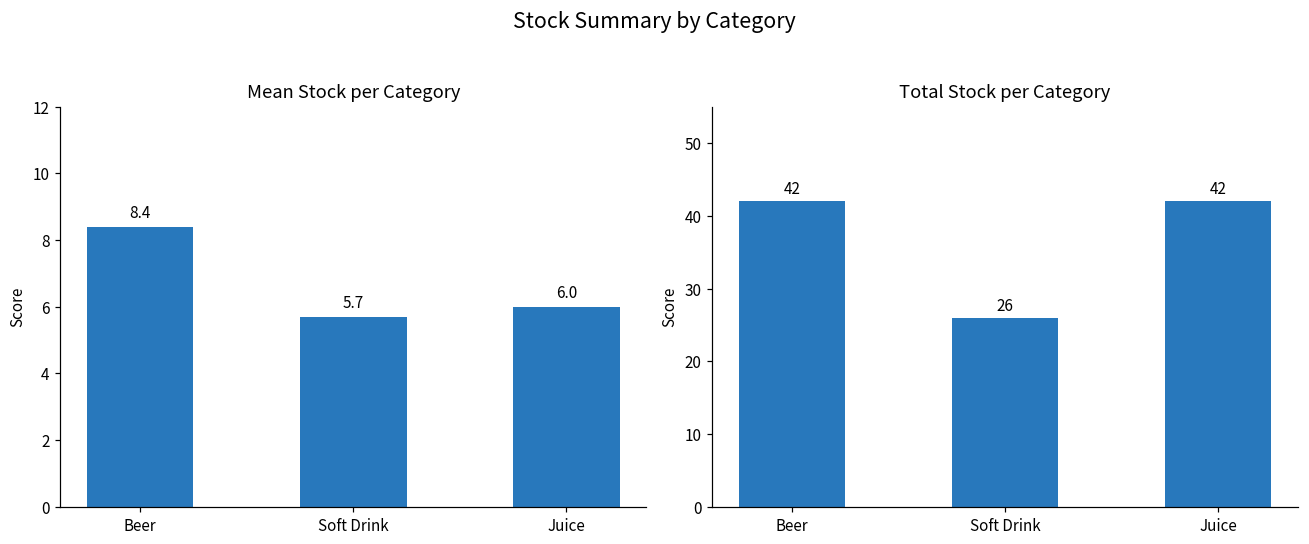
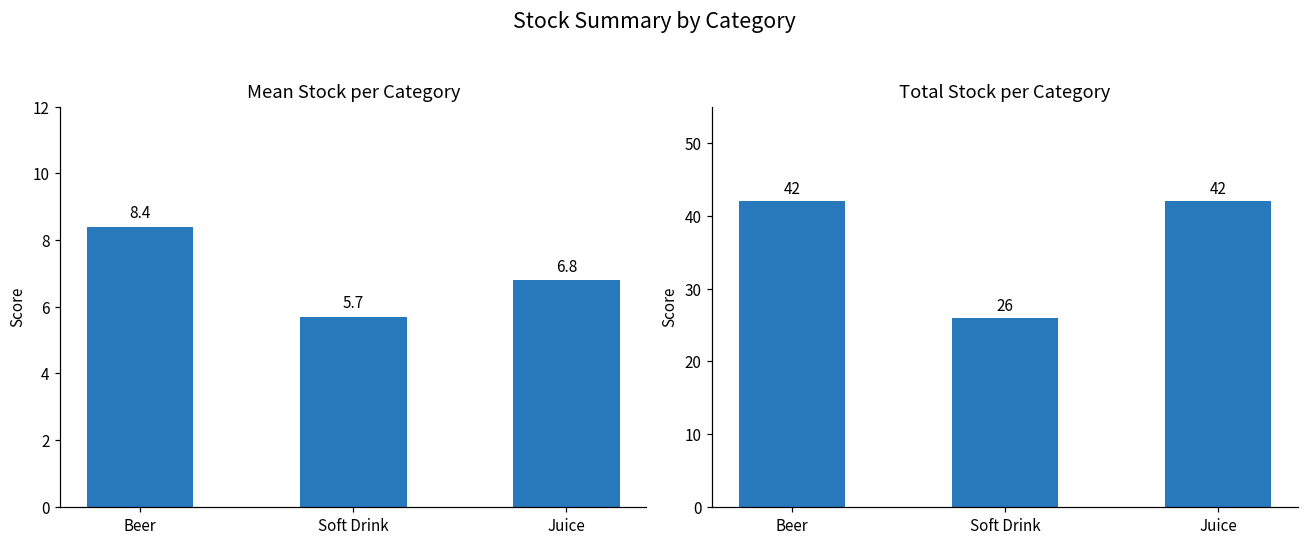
Mean Stock per Category, Juice: 6.0 -> 6.8
